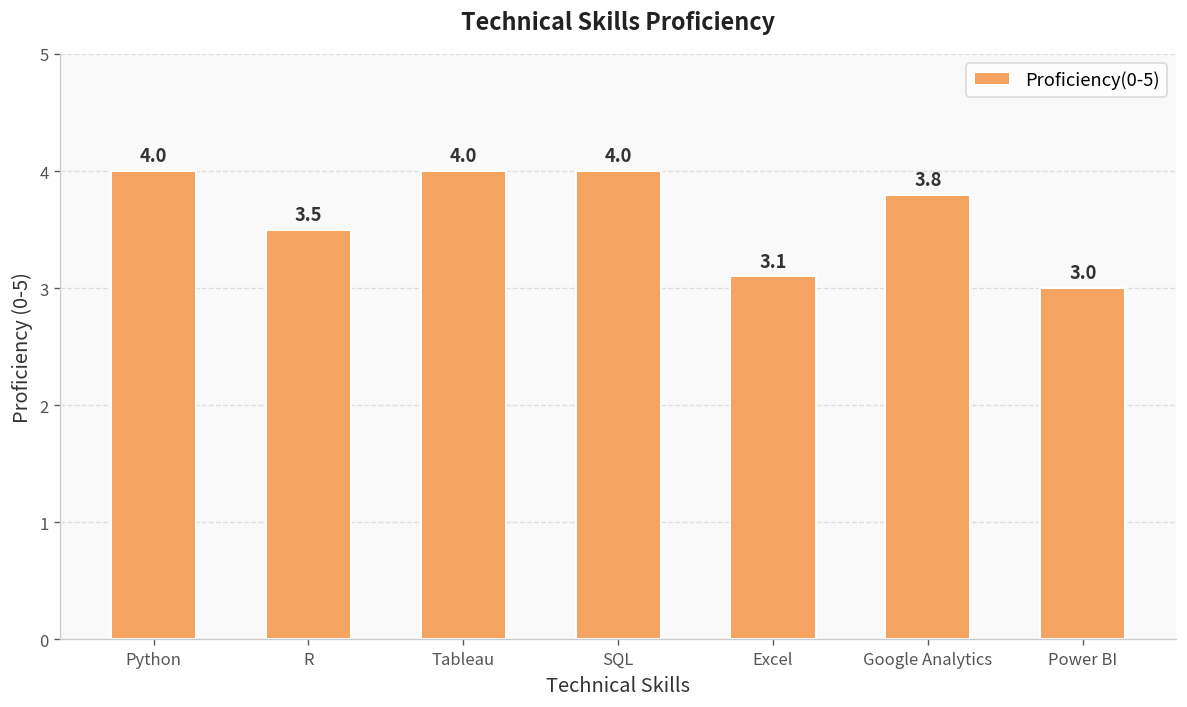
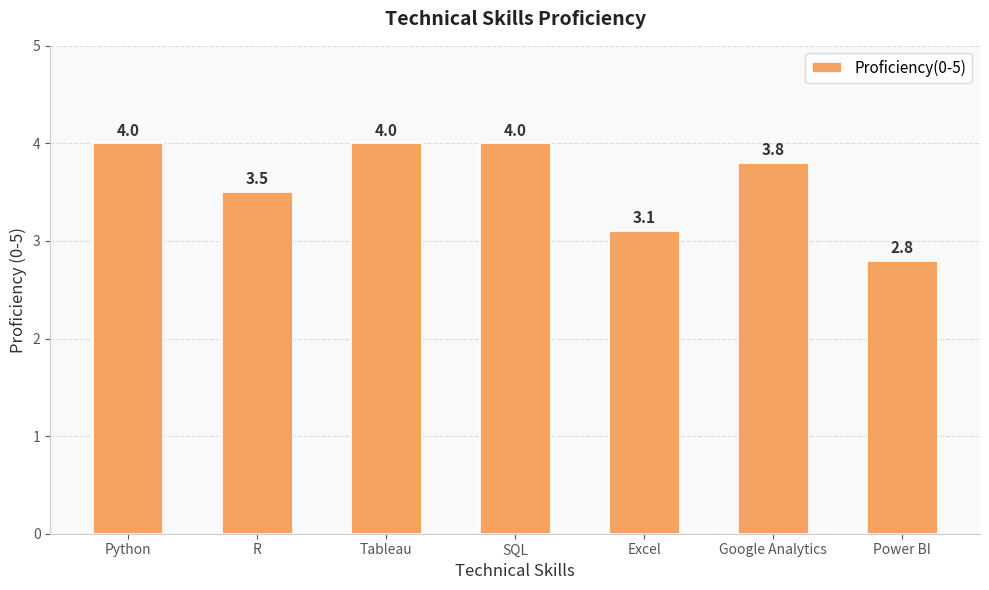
Power BI: 3.0 -> 2.8
